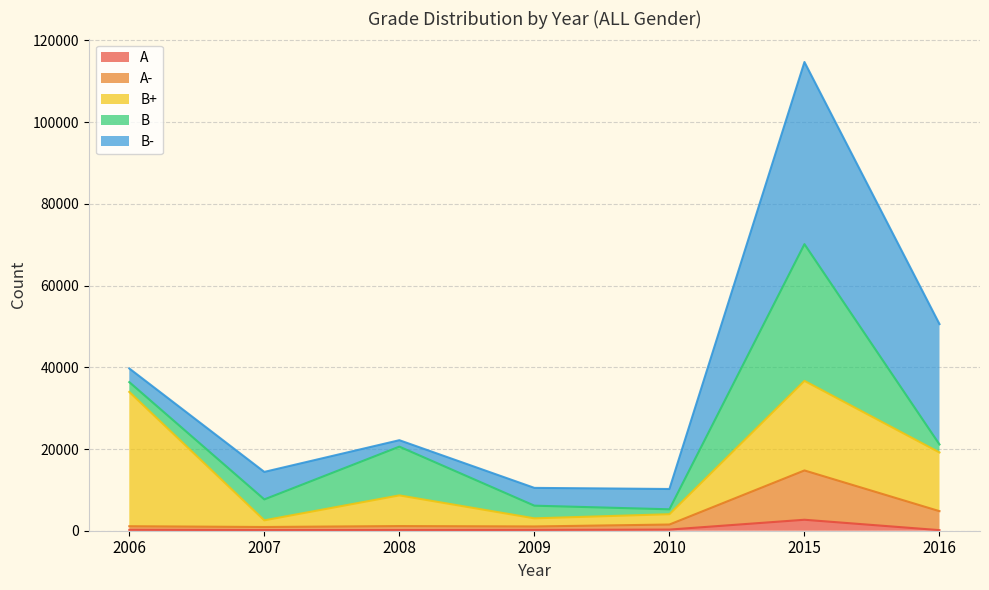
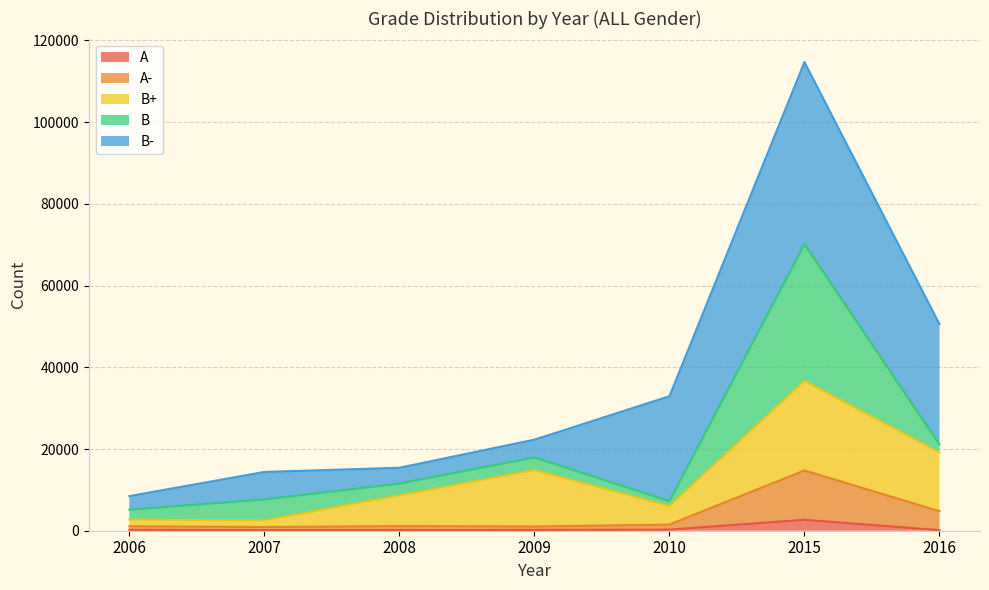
B+, 2006: 33000 -> 2000
B, 2008: 12000 -> 3000
B-, 2008: 2000 -> 4000
B+, 2009: 2000 -> 14000
B+, 2010: 3000 -> 5000
B-, 2010: 5000 -> 26000
